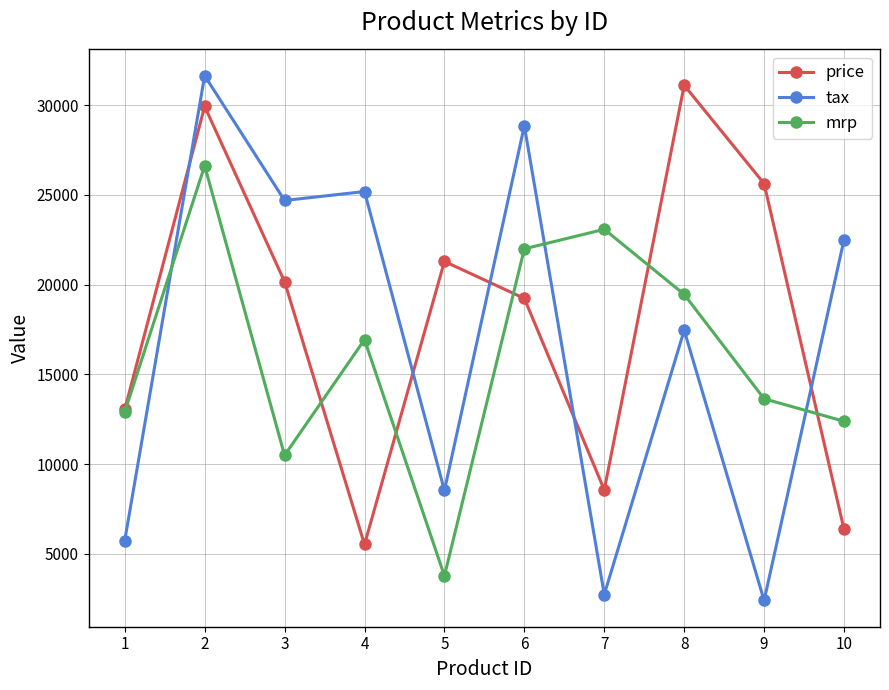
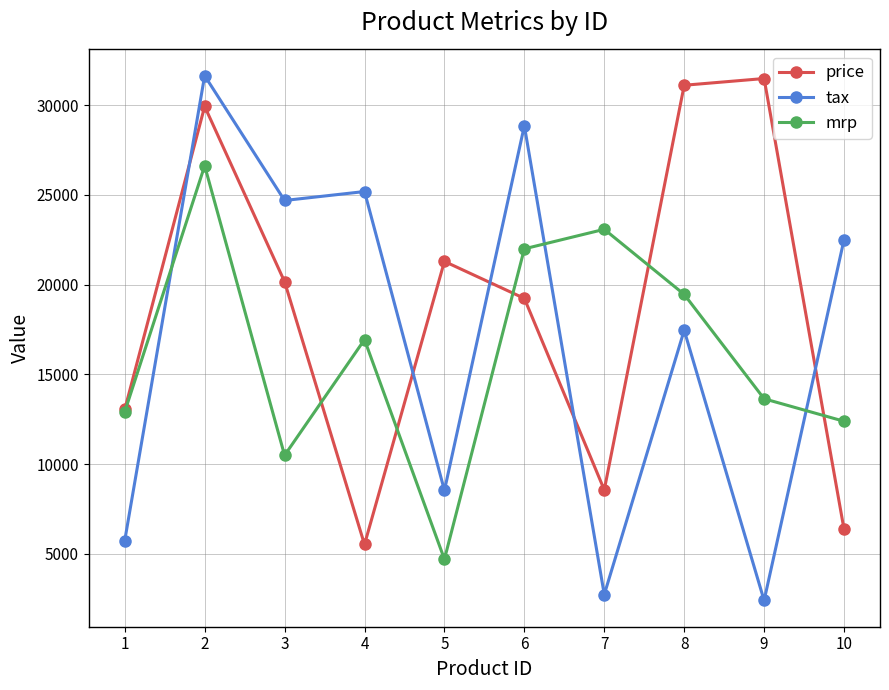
mrp, 5: 3800 -> 4700
price, 9: 25600 -> 31500
